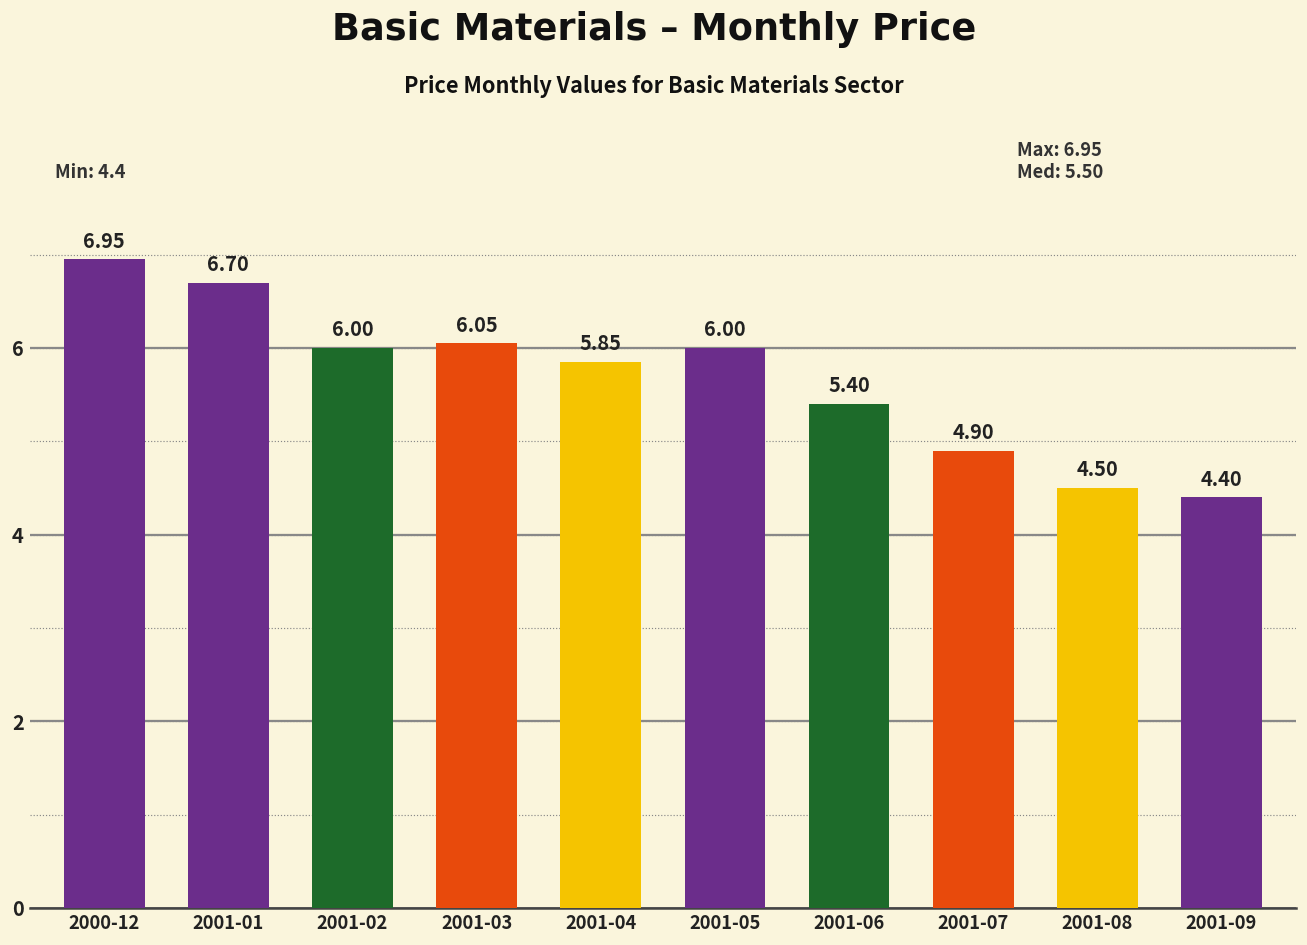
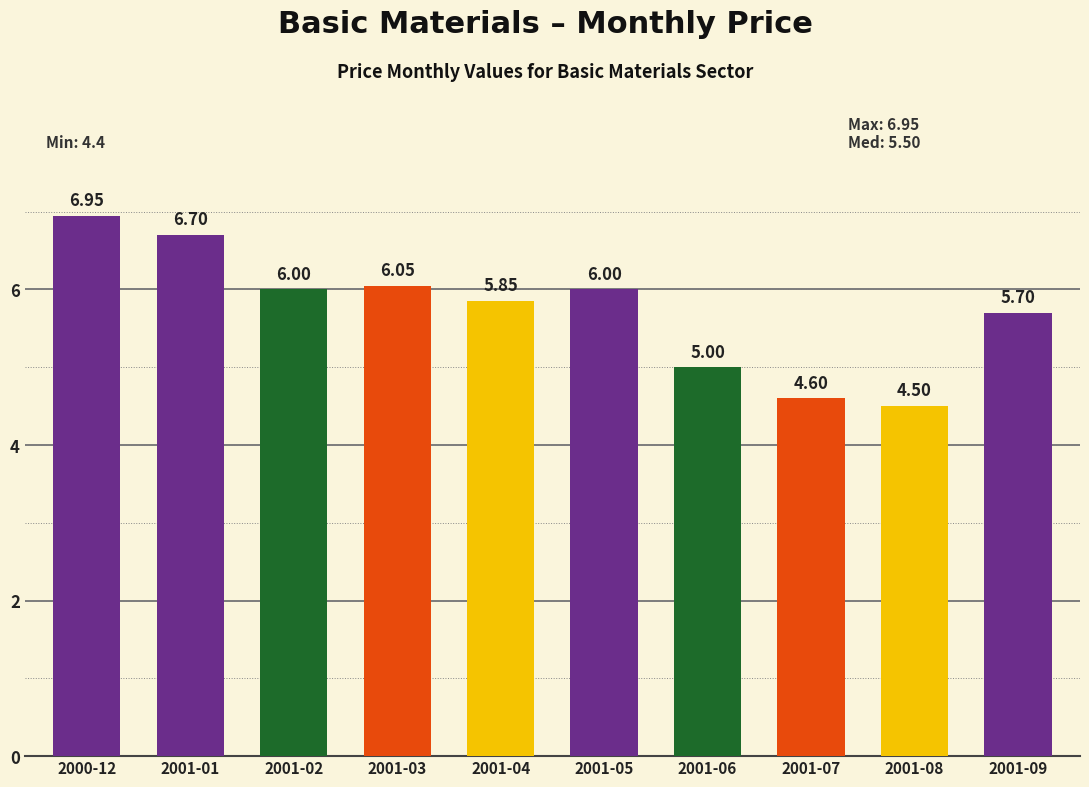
2001-06: 5.40 -> 5.00
2001-07: 4.90 -> 4.60
2001-09: 4.40 -> 5.70
